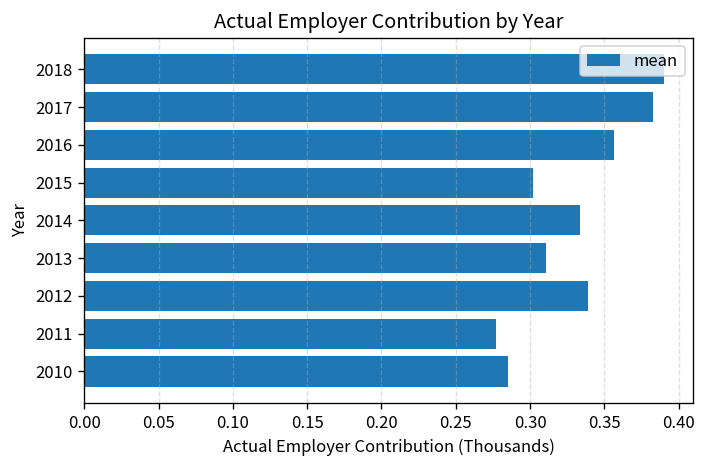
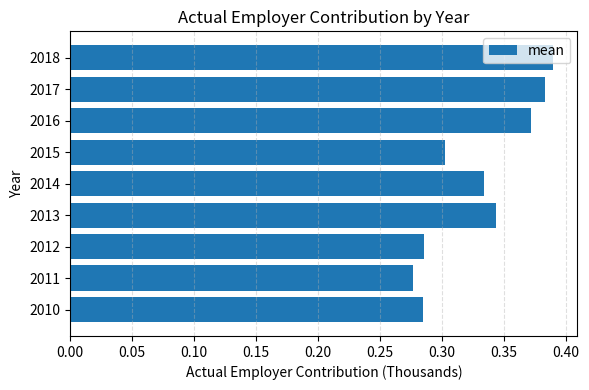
2016: 0.356 -> 0.373
2013: 0.311 -> 0.344
2012: 0.339 -> 0.285
